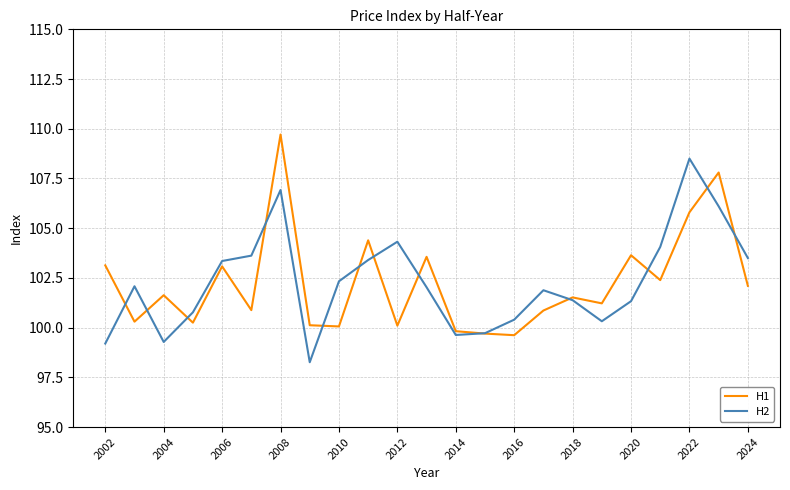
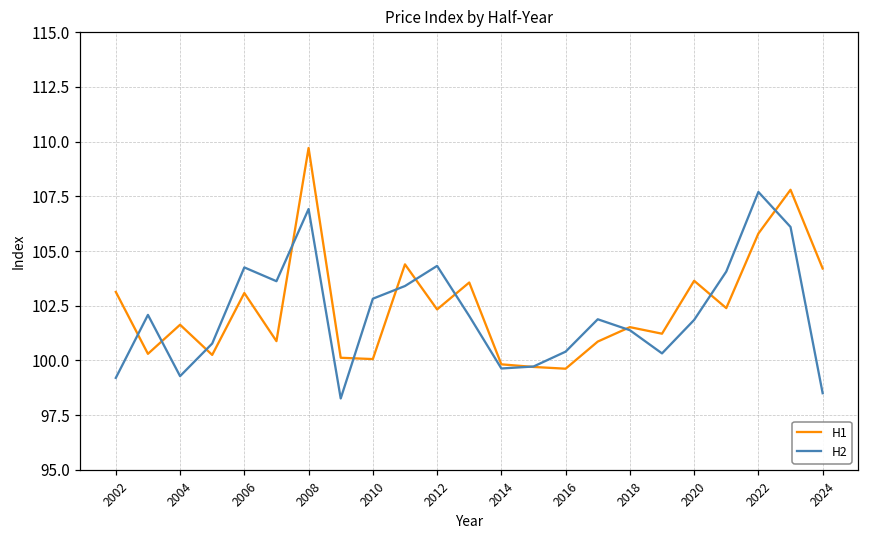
H2, 2006: 103.4 -> 104.3
H2, 2010: 102.3 -> 102.8
H1, 2012: 100.1 -> 102.3
H2, 2020: 101.3 -> 101.9
H2, 2022: 108.5 -> 107.7
H1, 2024: 102.1 -> 104.2
H2, 2024: 103.5 -> 98.5
